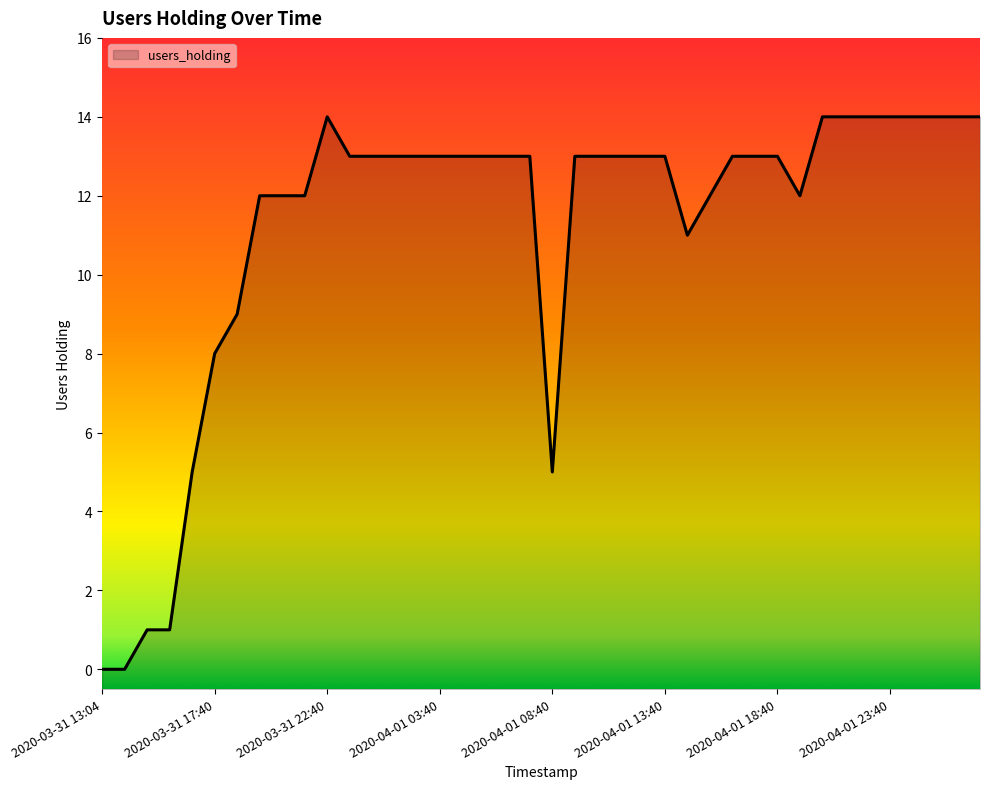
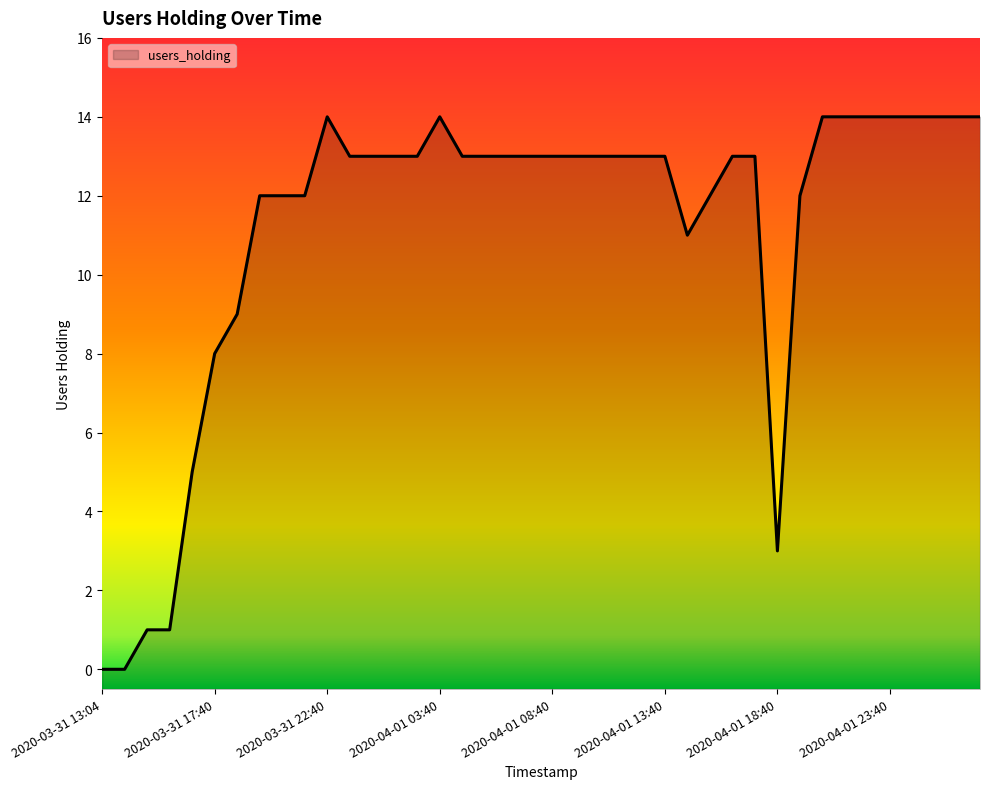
2020-04-01 03:40: 13 -> 14
2020-04-01 08:40: 5 -> 13
2020-04-01 18:40: 13 -> 3
